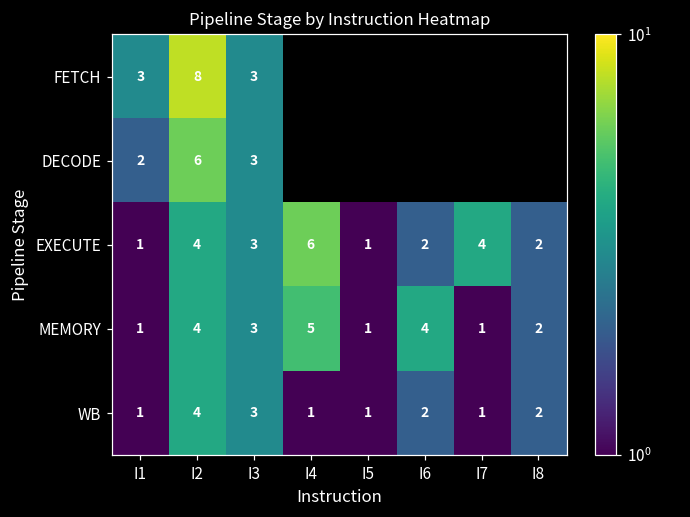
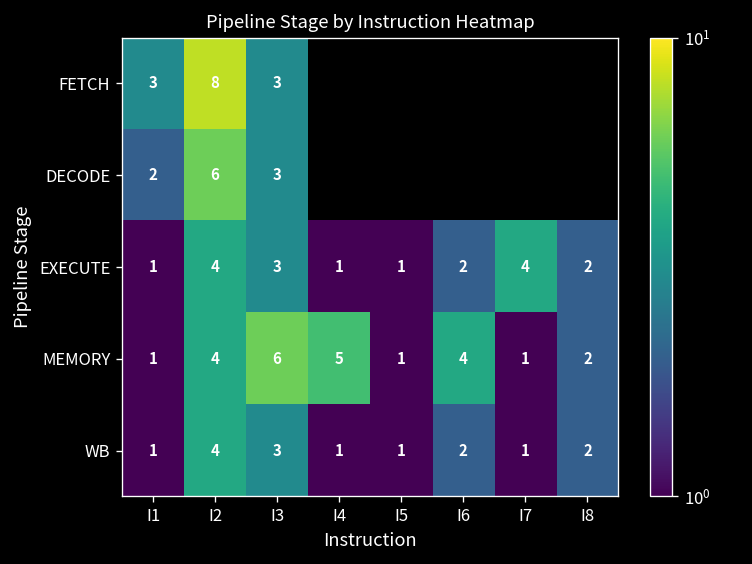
EXECUTE, I4: 6 -> 1
MEMORY, I3: 3 -> 6
